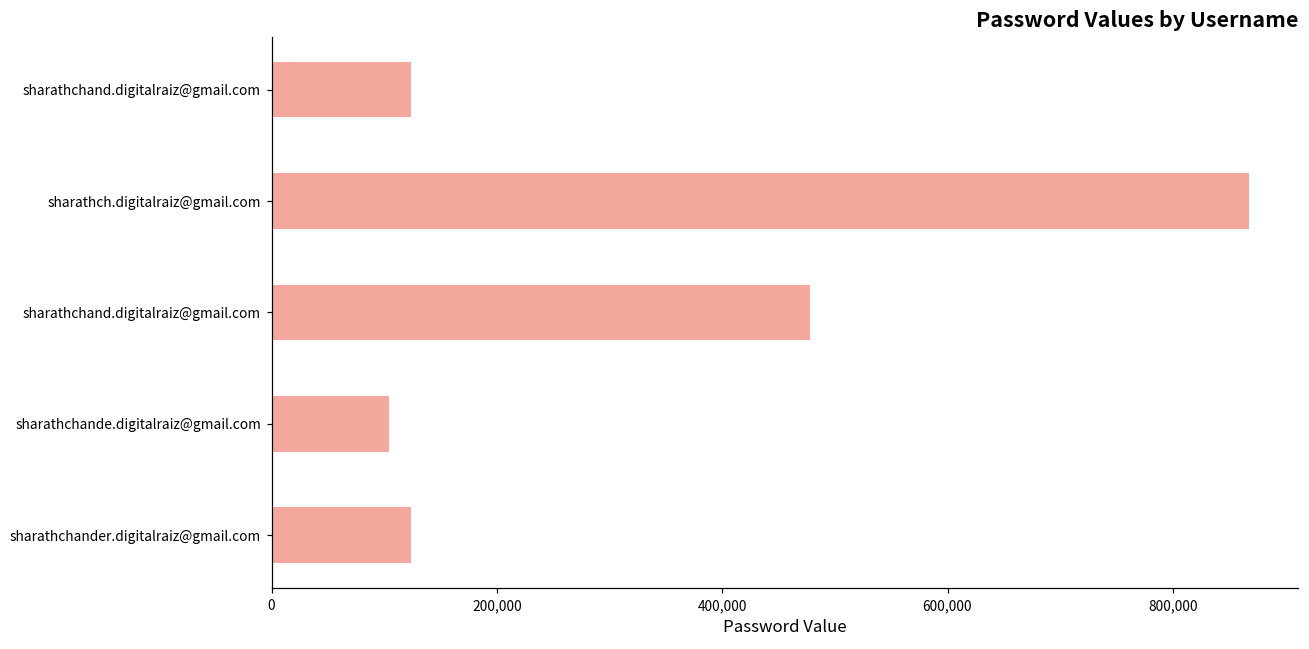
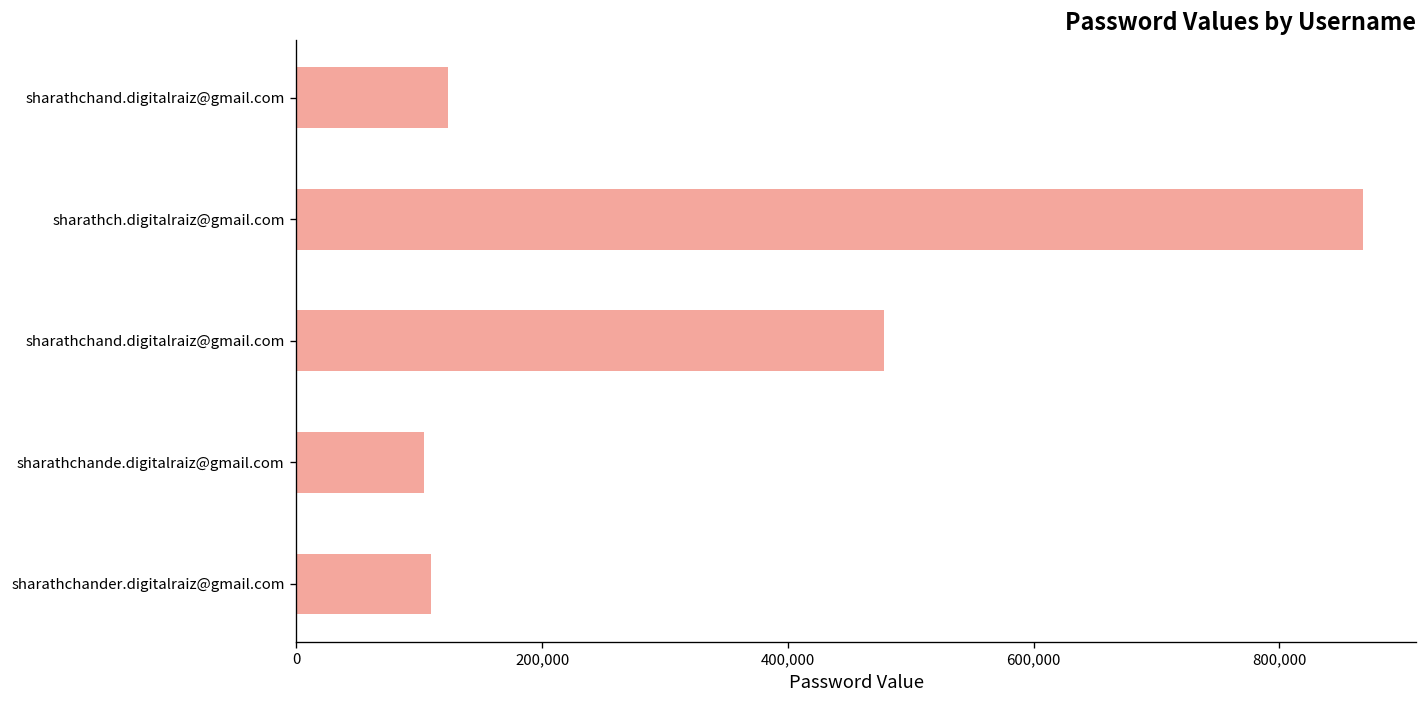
sharathchander.digitalraiz@gmail.com: 123,000 -> 110,000
